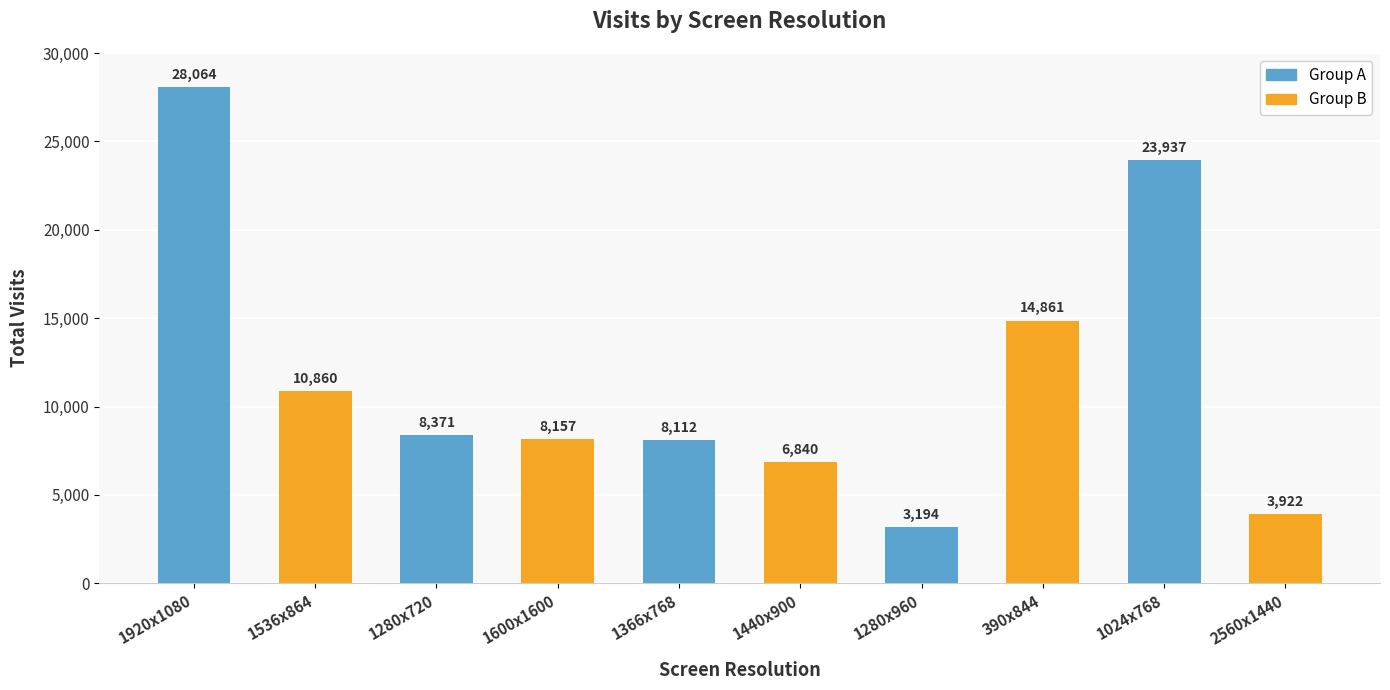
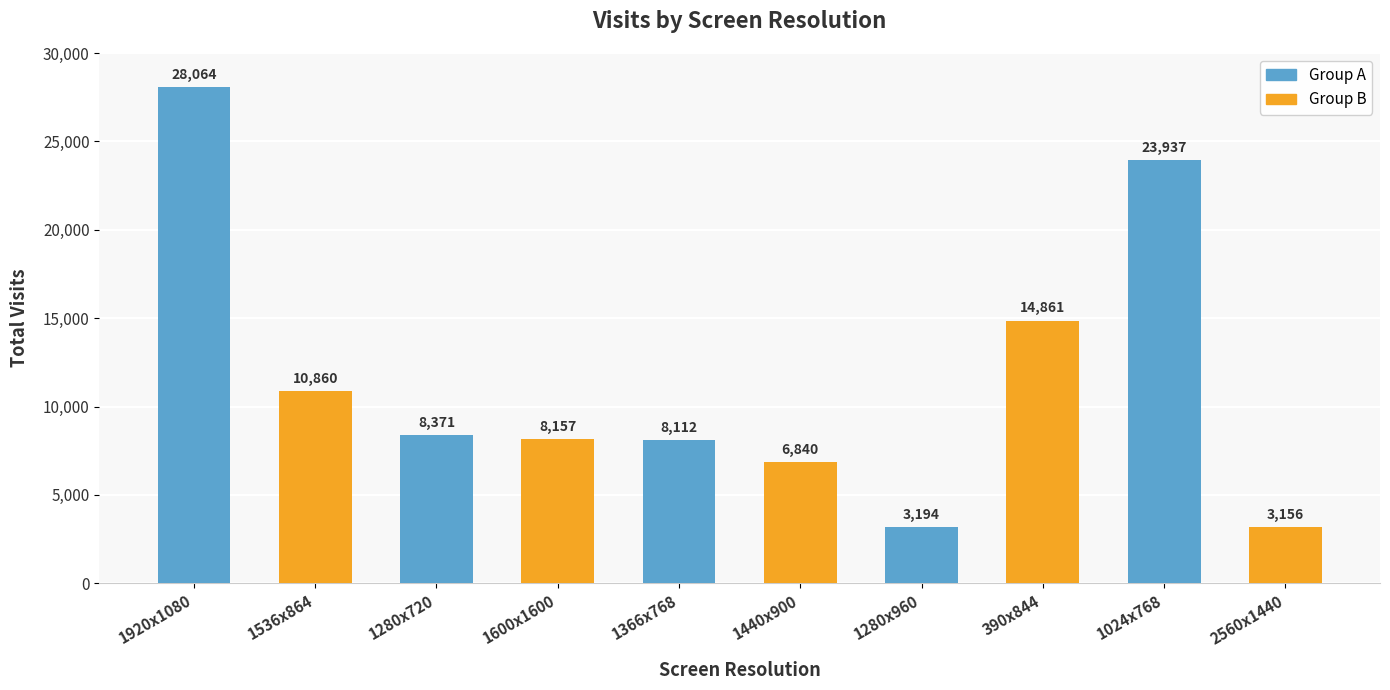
2560x1440: 3,922 -> 3,156
